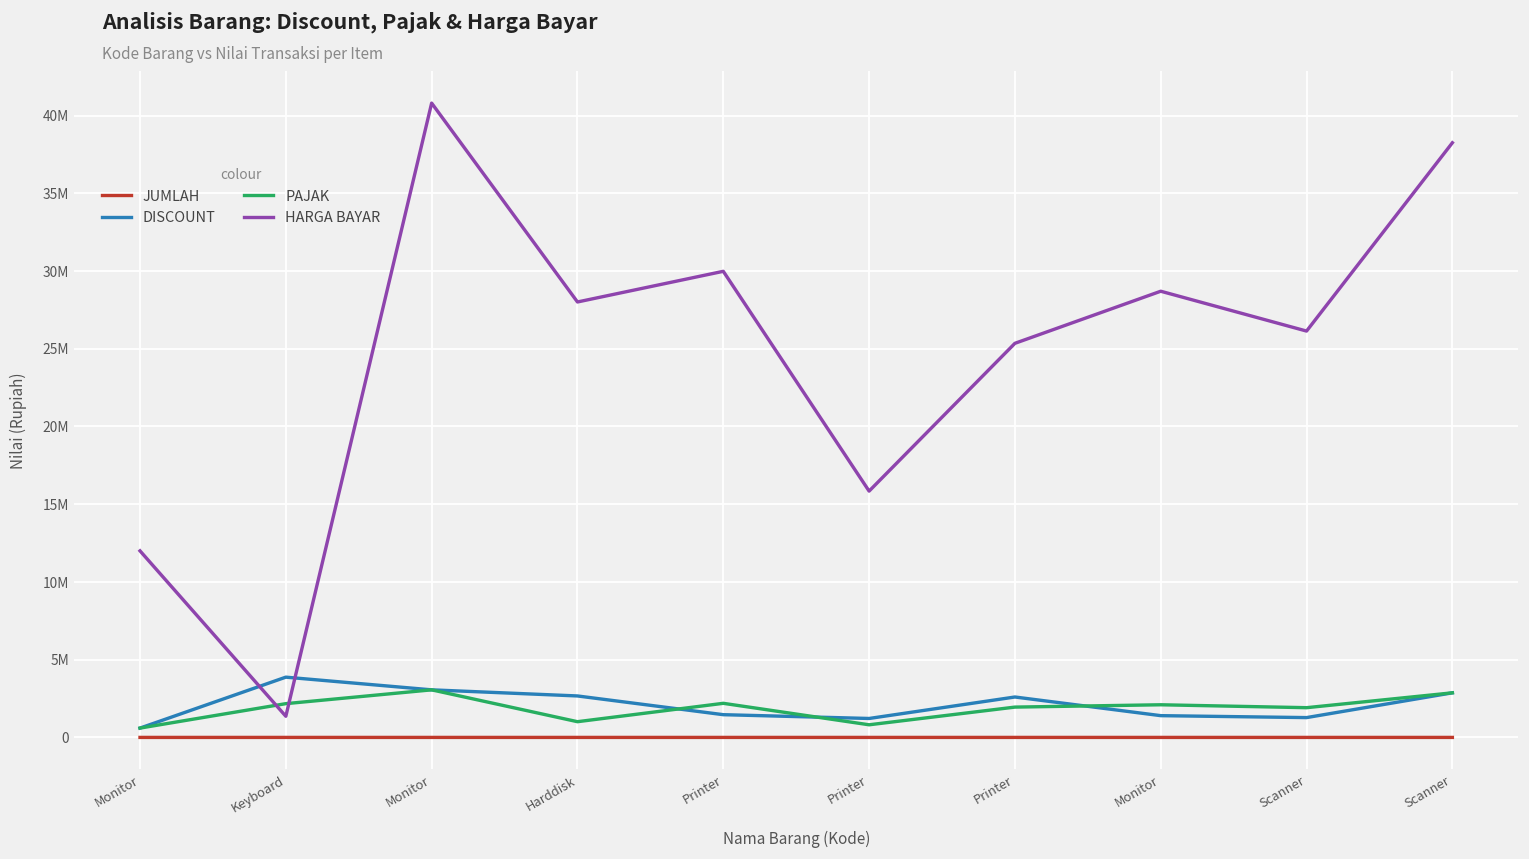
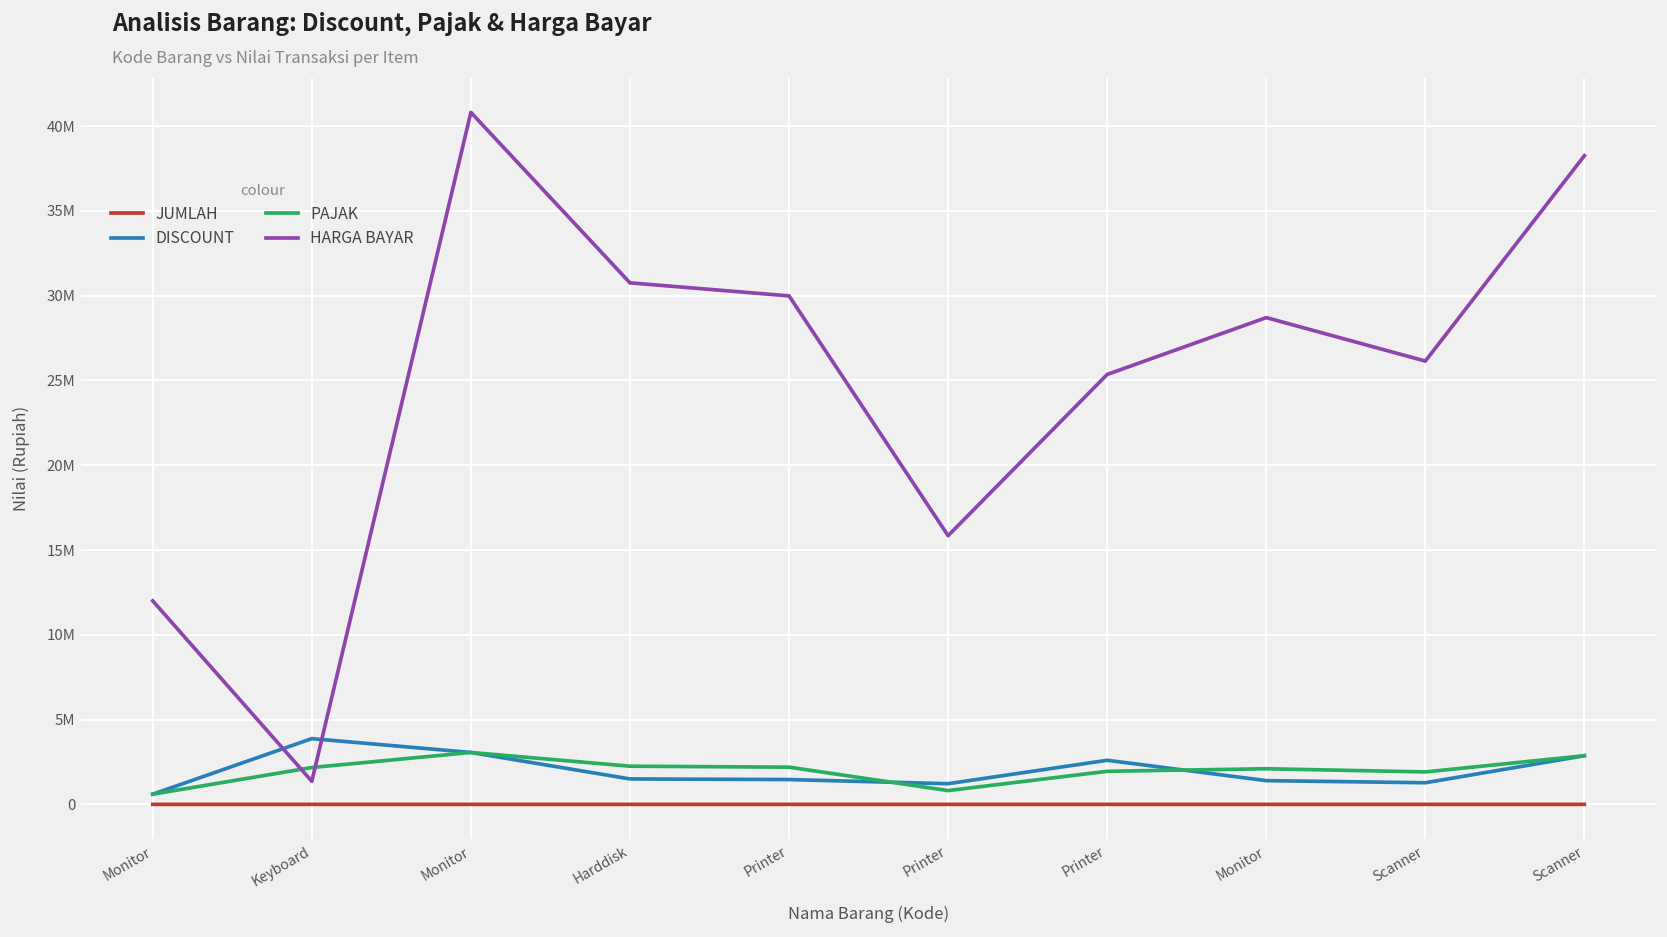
DISCOUNT, Harddisk: 2700000 -> 1500000
PAJAK, Harddisk: 1000000 -> 2300000
HARGA BAYAR, Harddisk: 28000000 -> 30800000
